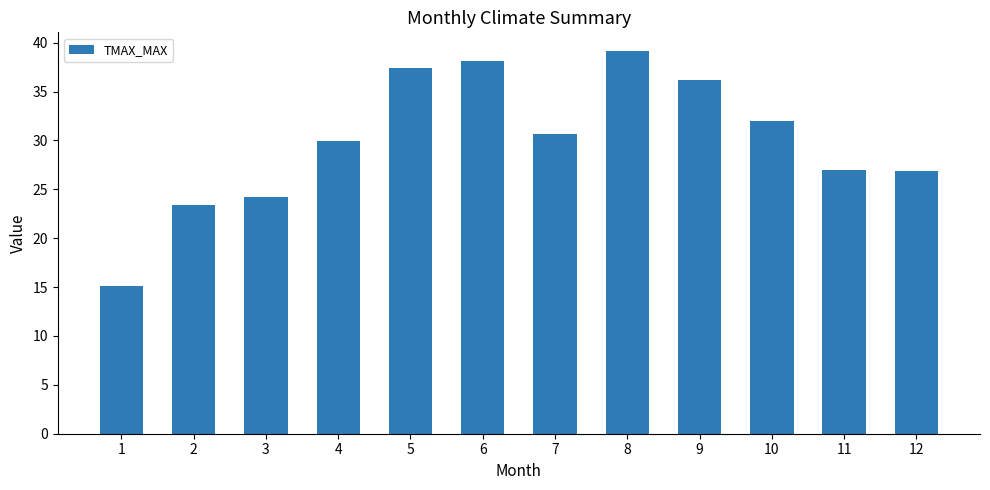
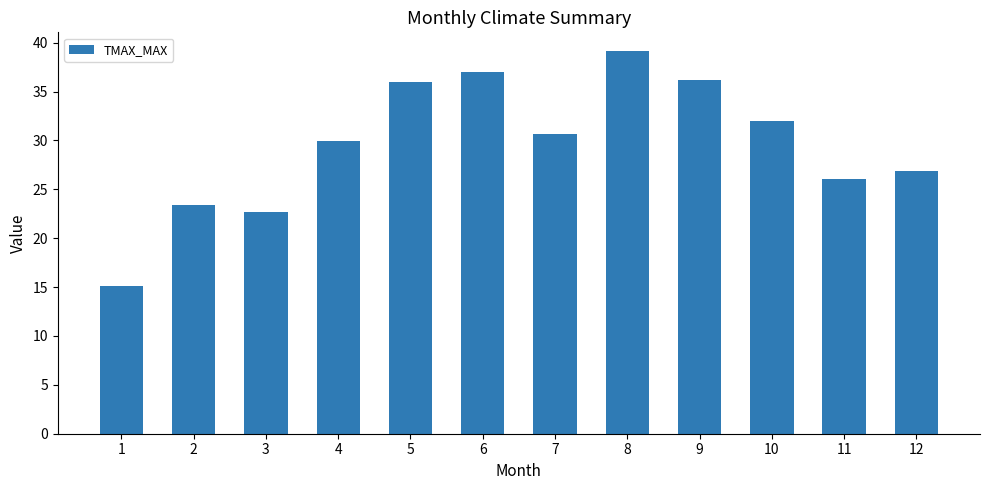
3: 24 -> 23
5: 37 -> 36
6: 38 -> 37
11: 27 -> 26
